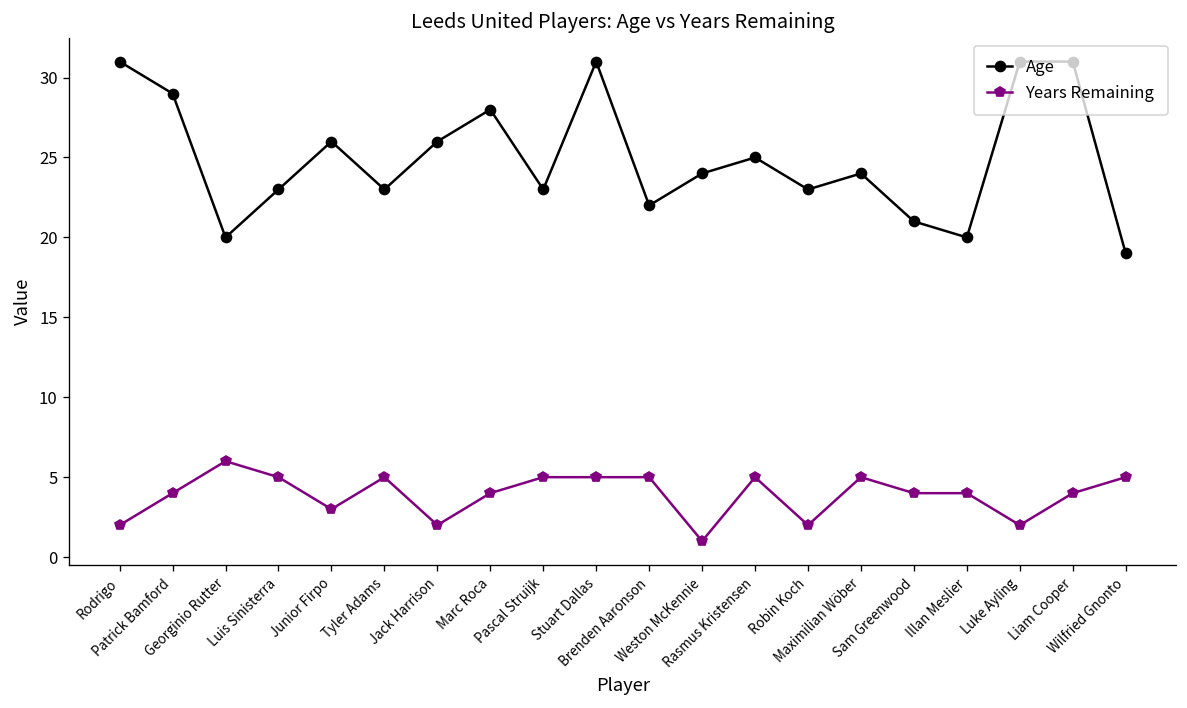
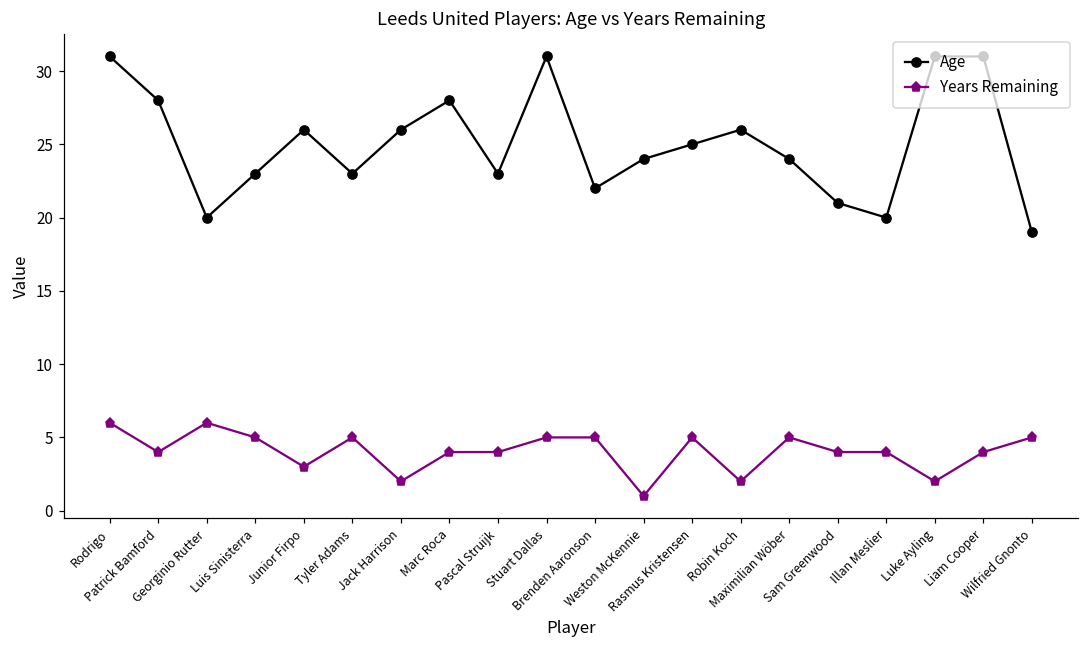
Years Remaining, Rodrigo: 2 -> 6
Age, Patrick Bamford: 29 -> 28
Years Remaining, Pascal Struijk: 5 -> 4
Age, Robin Koch: 23 -> 26
